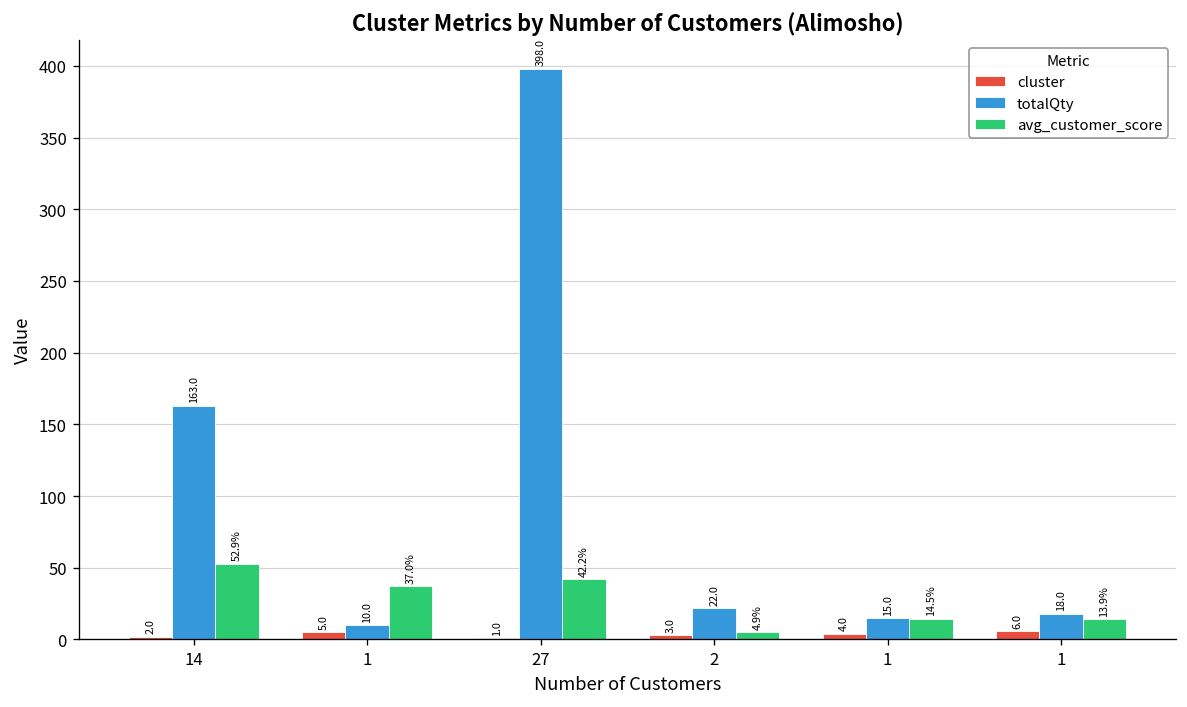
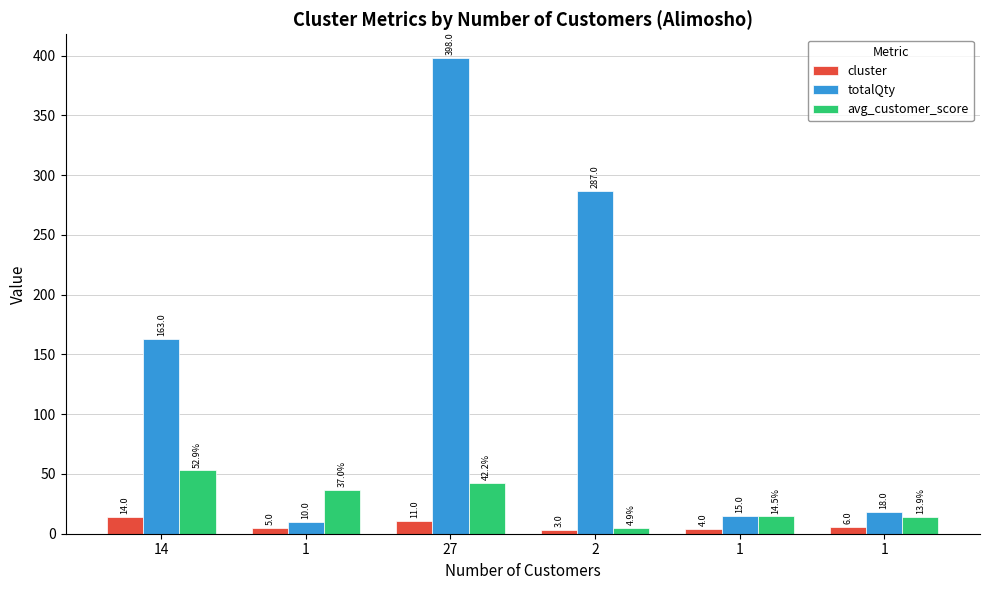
cluster, 14: 2.0 -> 14.0
cluster, 27: 1.0 -> 11.0
totalQty, 2: 22.0 -> 287.0
